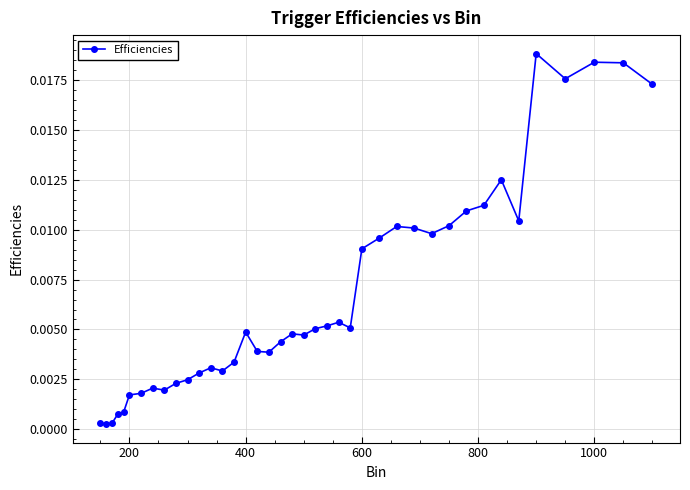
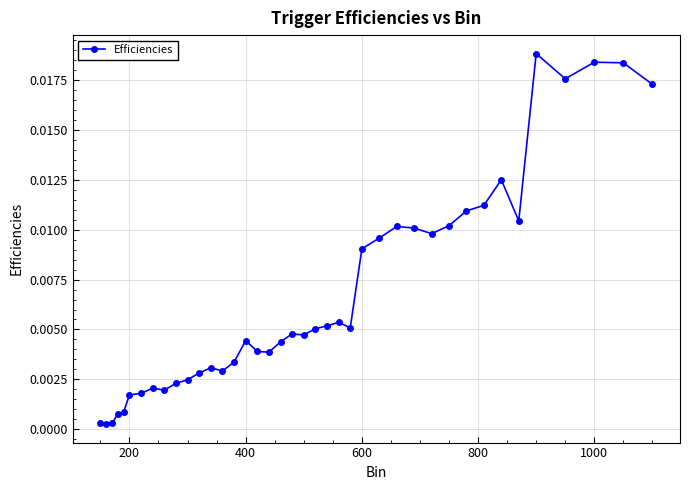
400: 0.0049 -> 0.0044
